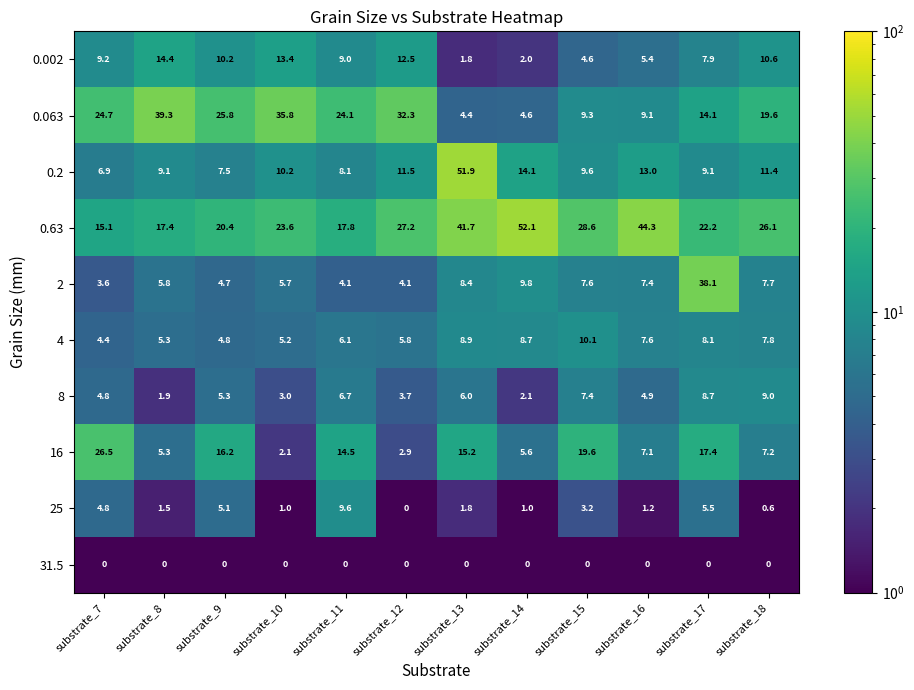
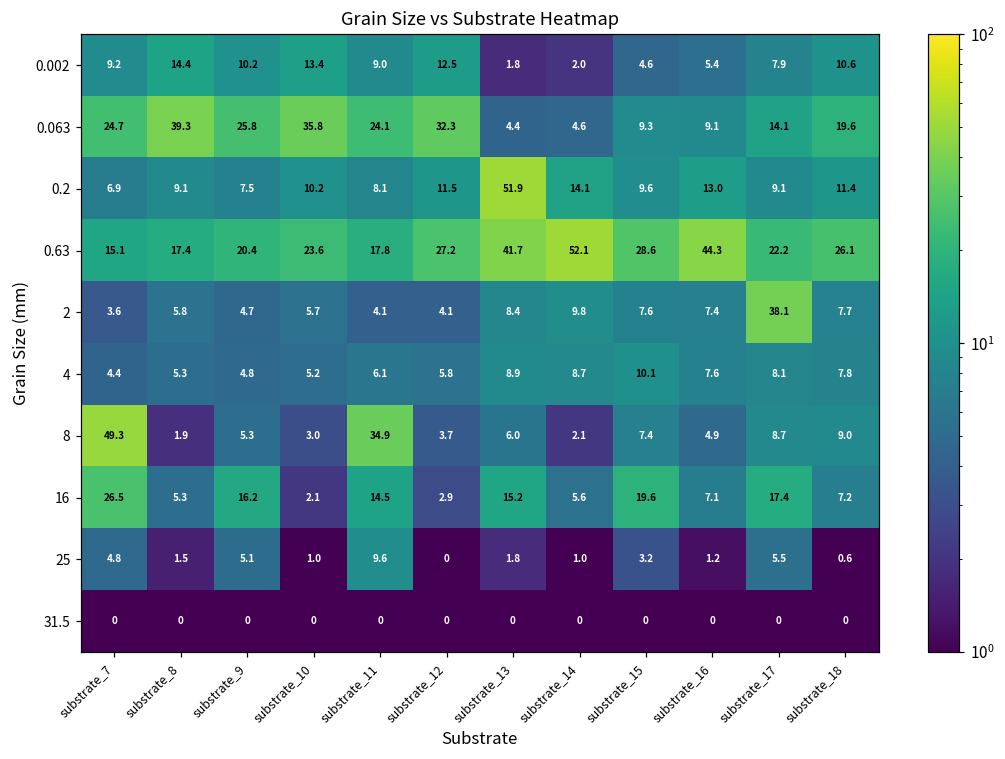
8, substrate_7: 4.8 -> 49.3
8, substrate_11: 6.7 -> 34.9
